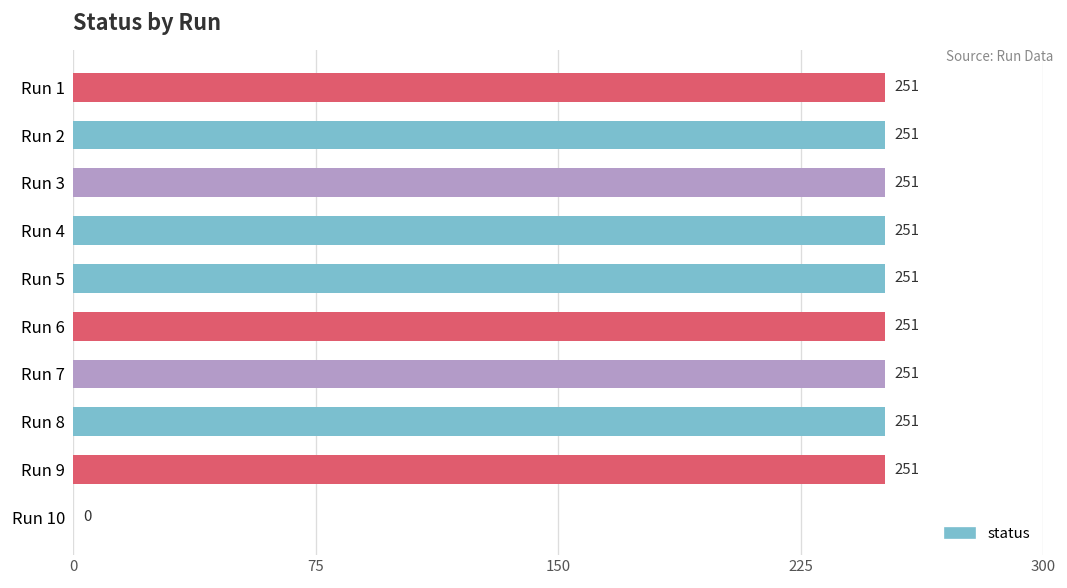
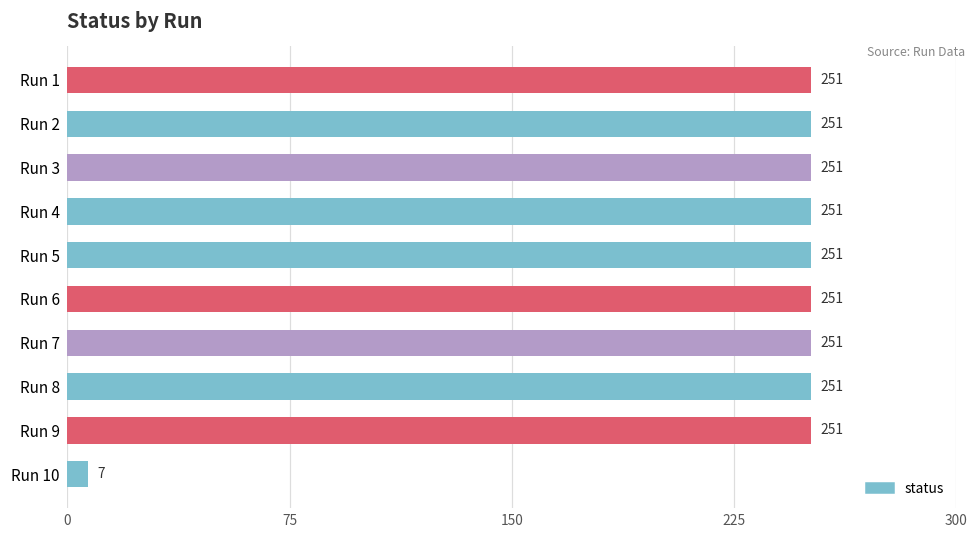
Run 10: 0 -> 7
